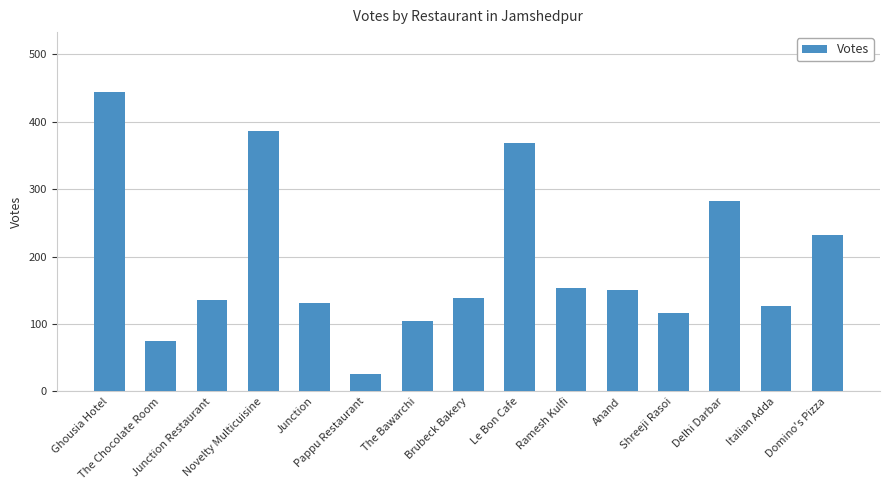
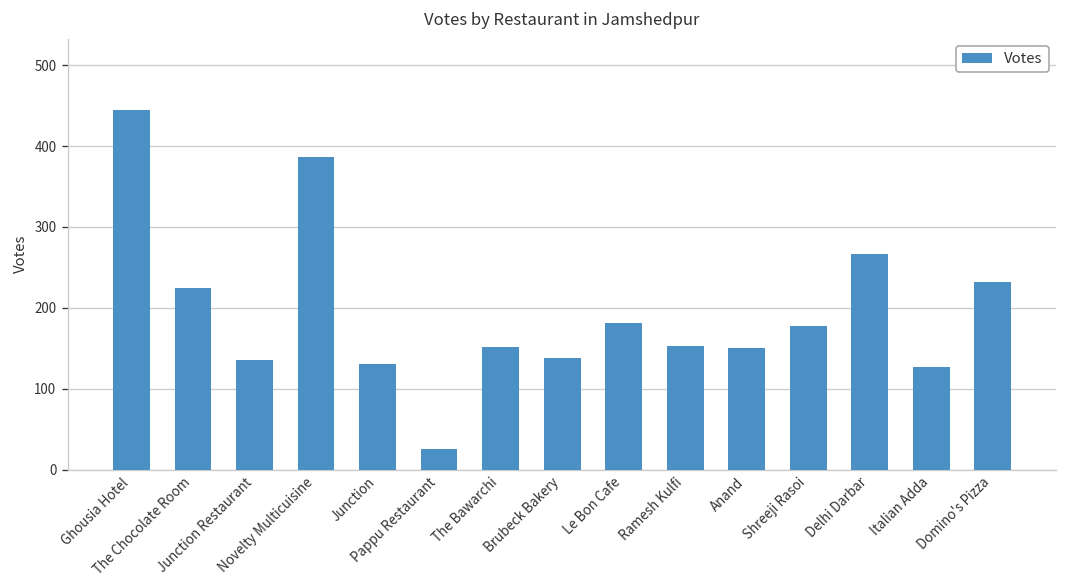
The Chocolate Room: 80 -> 220
The Bawarchi: 100 -> 150
Le Bon Cafe: 370 -> 180
Shreeji Rasoi: 120 -> 180
Delhi Darbar: 280 -> 270
